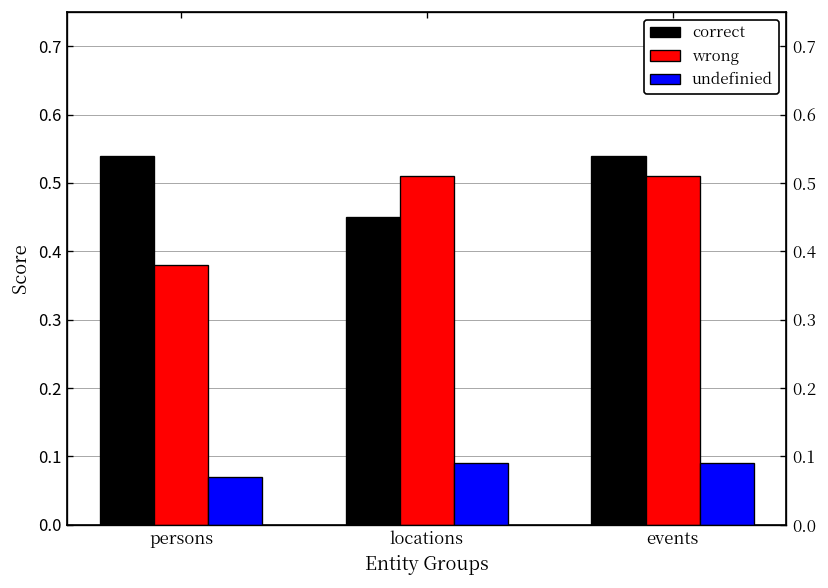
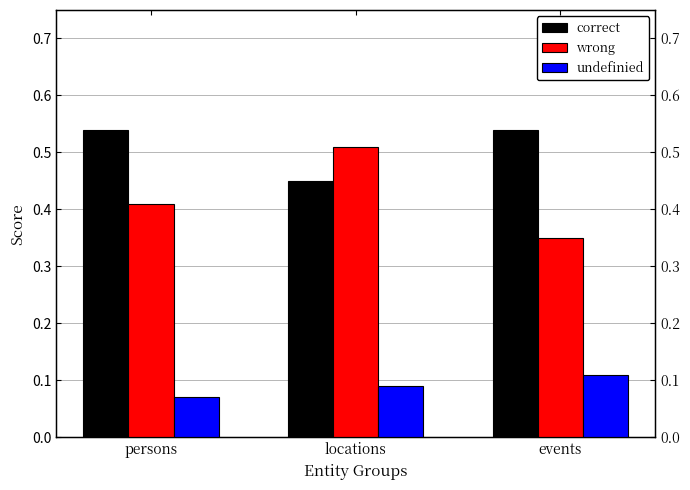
wrong, persons: 0.38 -> 0.41
wrong, events: 0.51 -> 0.35
undefinied, events: 0.09 -> 0.11
